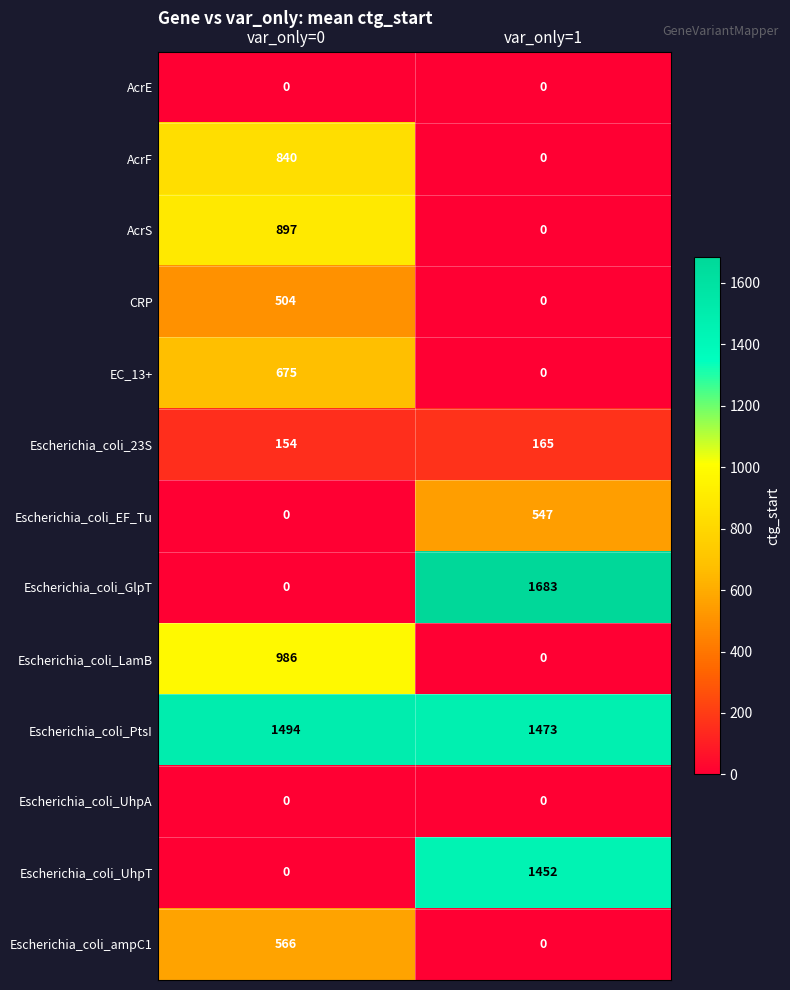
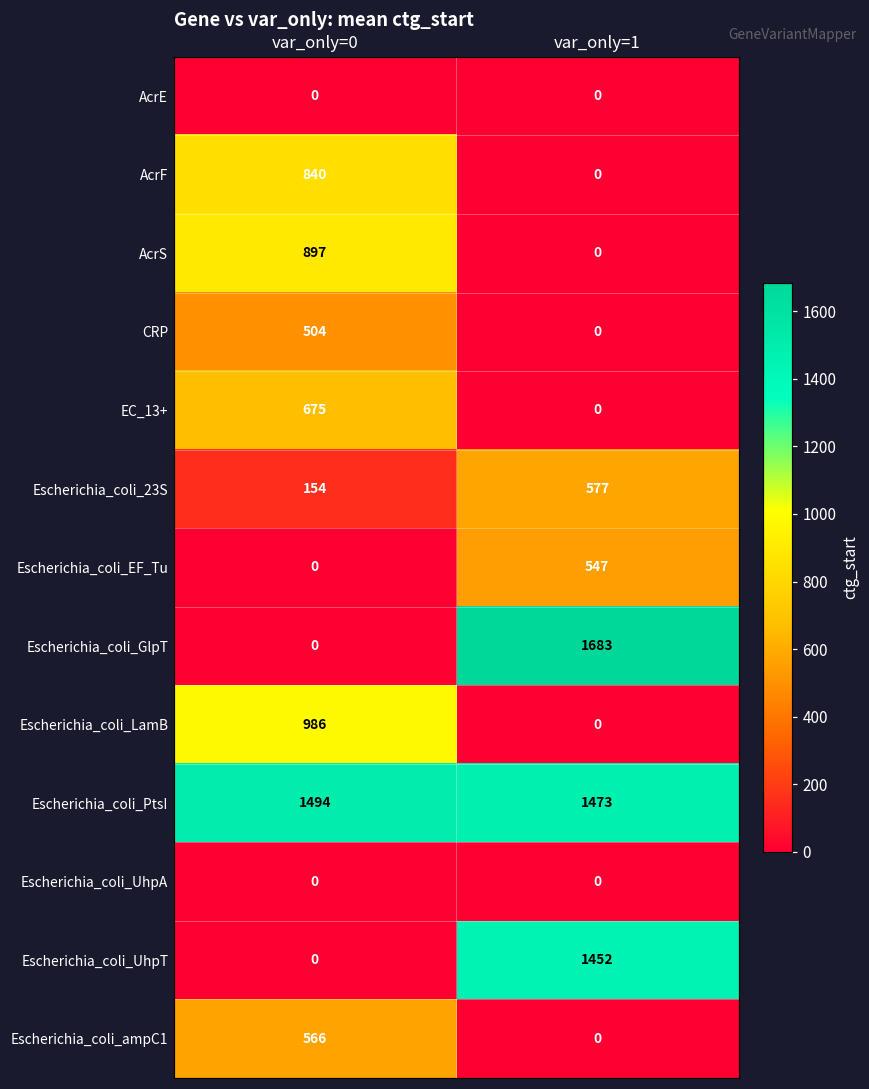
Escherichia_coli_23S, var_only=1: 165 -> 577
